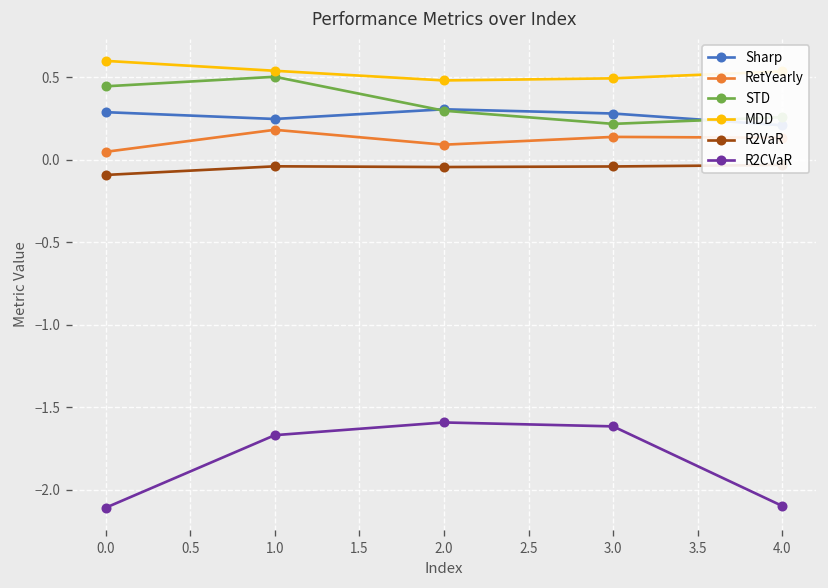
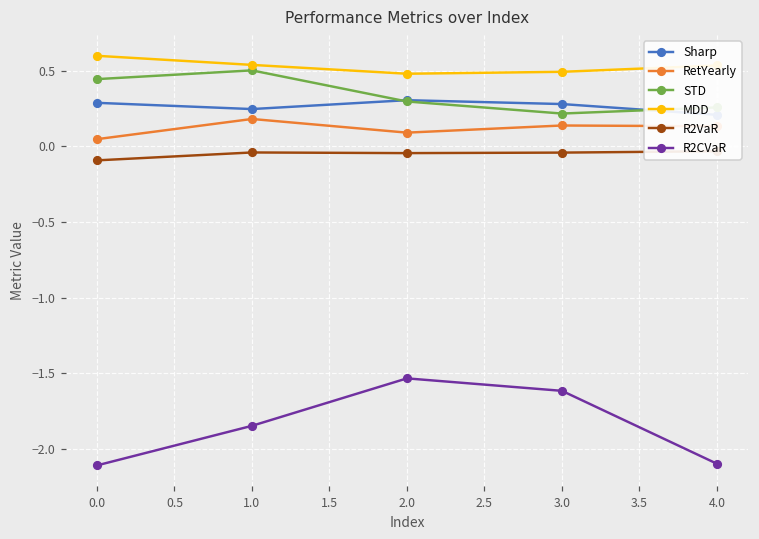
R2CVaR, 1.0: -1.67 -> -1.85
R2CVaR, 2.0: -1.59 -> -1.53
